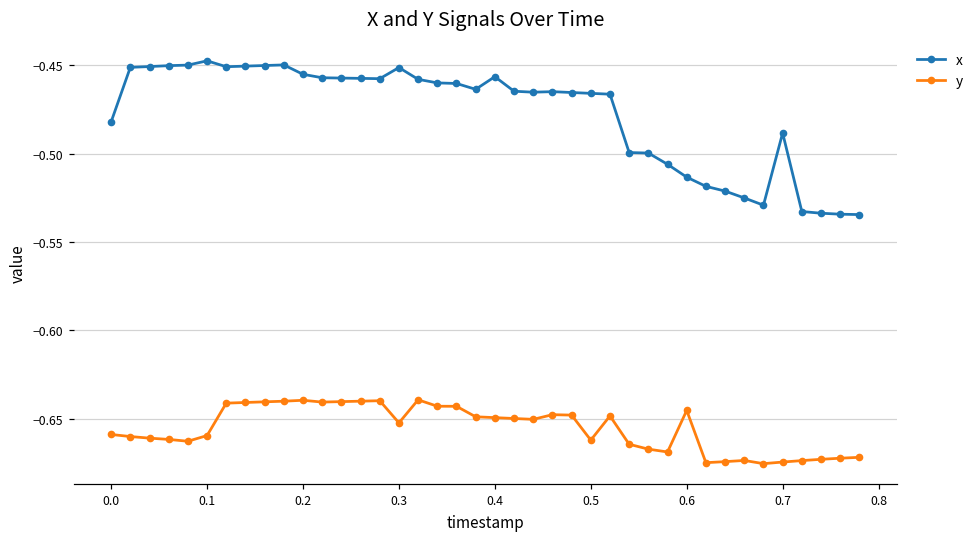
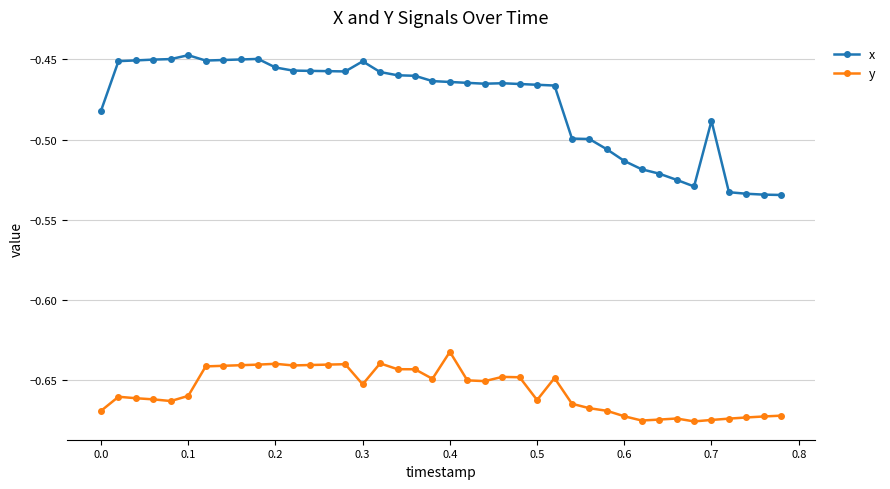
y, 0.0: -0.659 -> -0.669
x, 0.4: -0.456 -> -0.464
y, 0.4: -0.649 -> -0.632
y, 0.6: -0.645 -> -0.672
